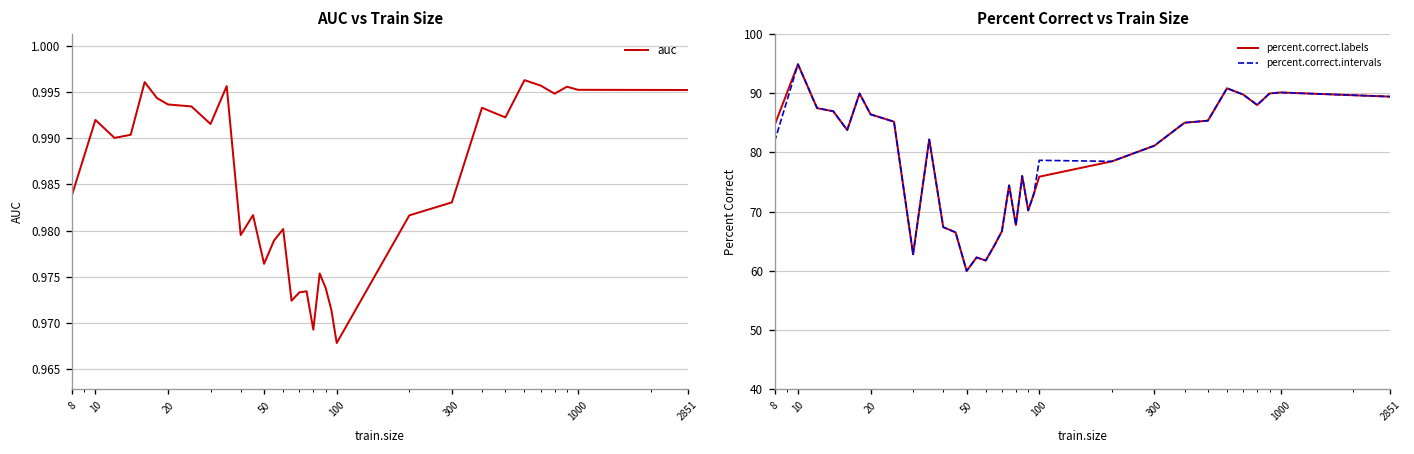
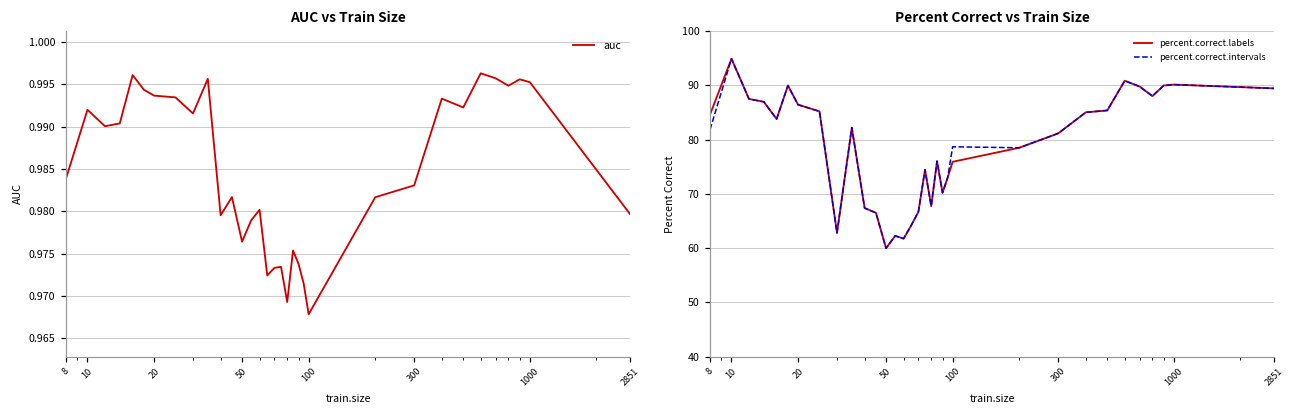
AUC vs Train Size, 2851: 0.995 -> 0.980
